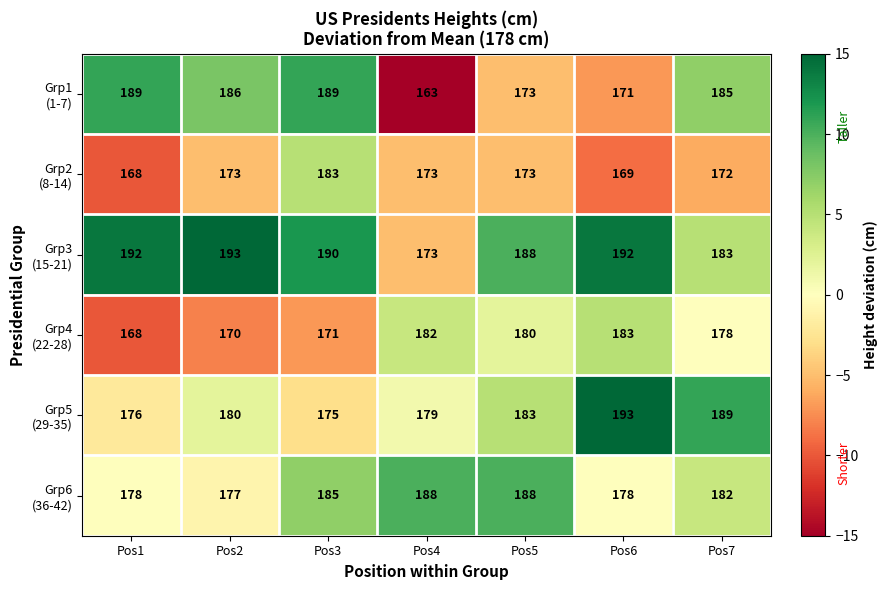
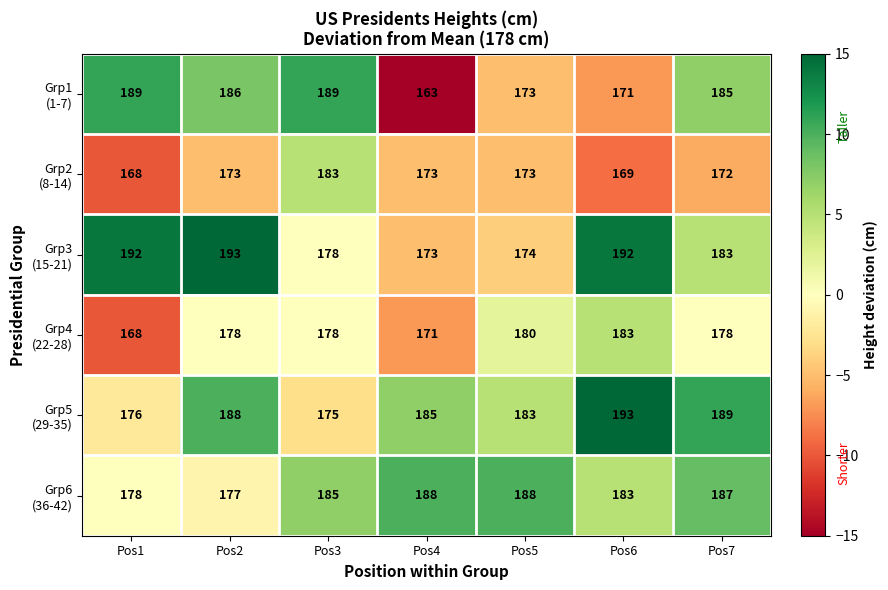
Grp3 (15-21), Pos3: 190 -> 178
Grp3 (15-21), Pos5: 188 -> 174
Grp4 (22-28), Pos2: 170 -> 178
Grp4 (22-28), Pos3: 171 -> 178
Grp4 (22-28), Pos4: 182 -> 171
Grp5 (29-35), Pos2: 180 -> 188
Grp5 (29-35), Pos4: 179 -> 185
Grp6 (36-42), Pos6: 178 -> 183
Grp6 (36-42), Pos7: 182 -> 187
